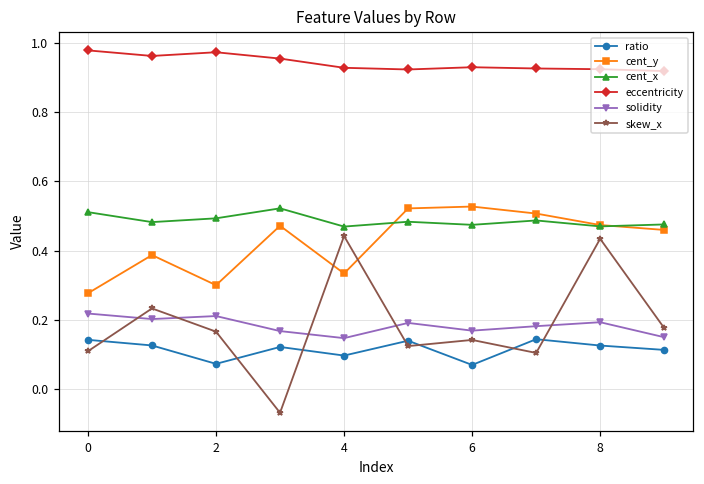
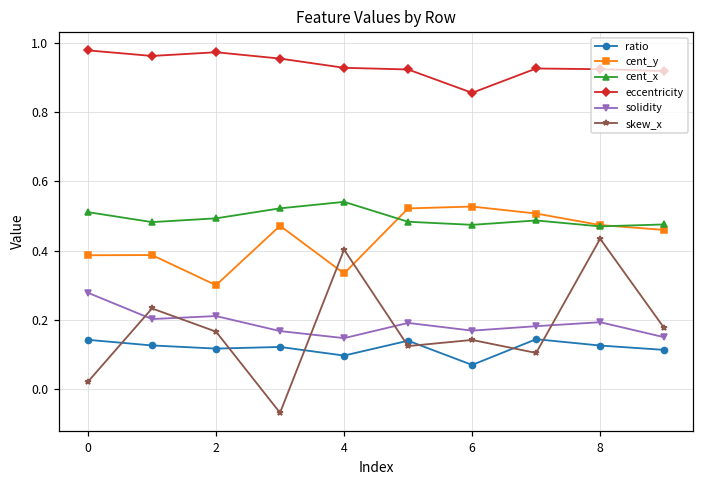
cent_y, 0: 0.28 -> 0.39
solidity, 0: 0.22 -> 0.28
skew_x, 0: 0.11 -> 0.02
ratio, 2: 0.07 -> 0.12
cent_x, 4: 0.47 -> 0.54
skew_x, 4: 0.44 -> 0.40
eccentricity, 6: 0.93 -> 0.86
